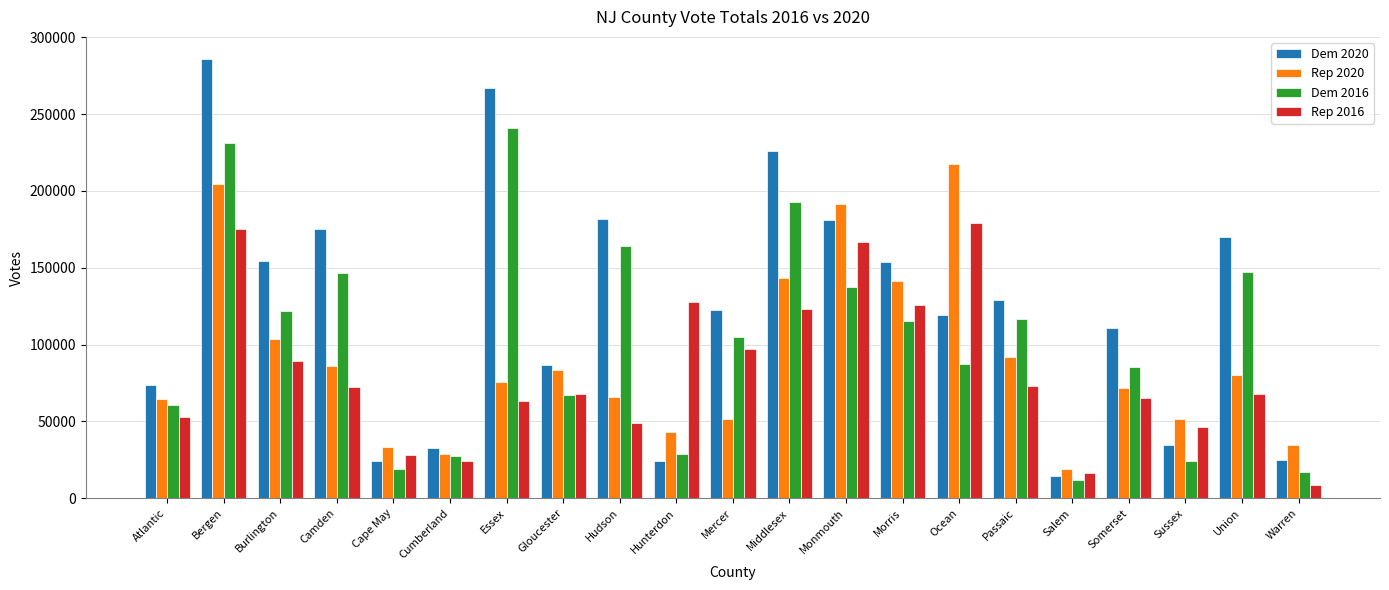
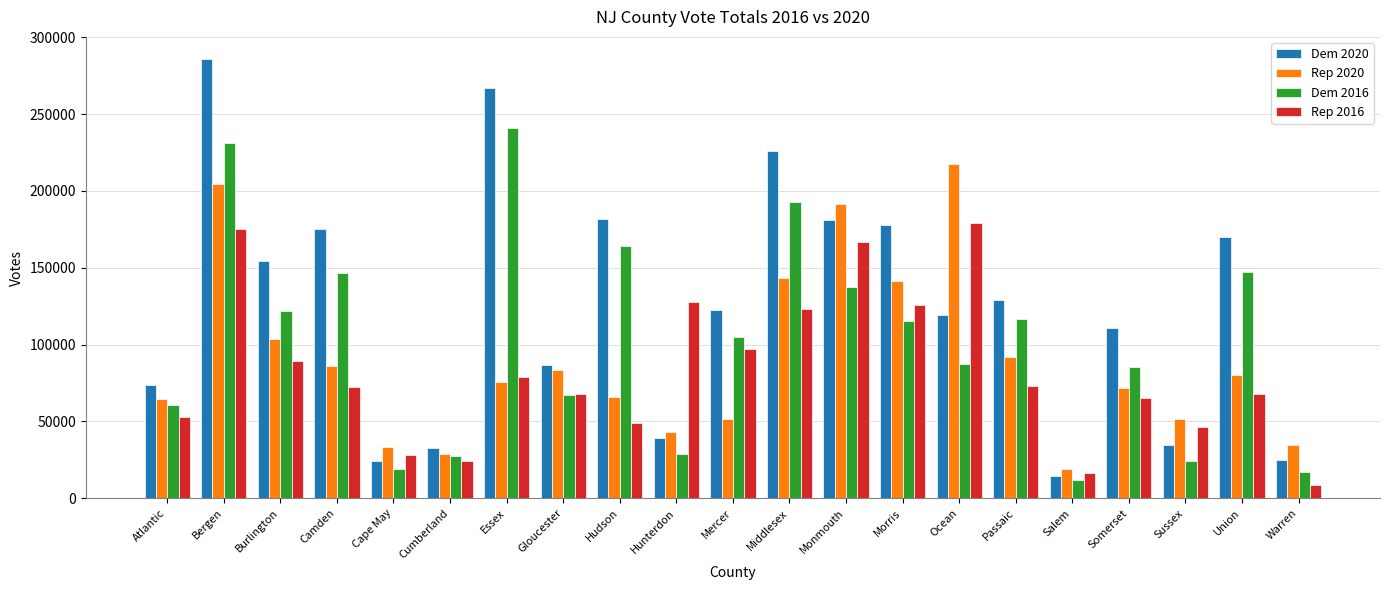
Rep 2016, Essex: 63000 -> 79000
Dem 2020, Hunterdon: 24000 -> 39000
Dem 2020, Morris: 154000 -> 178000
